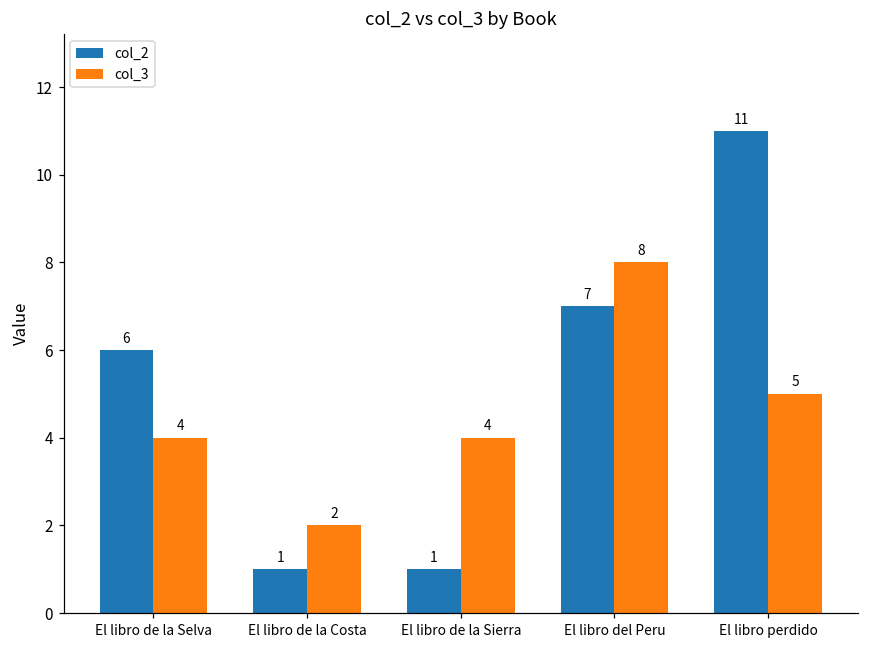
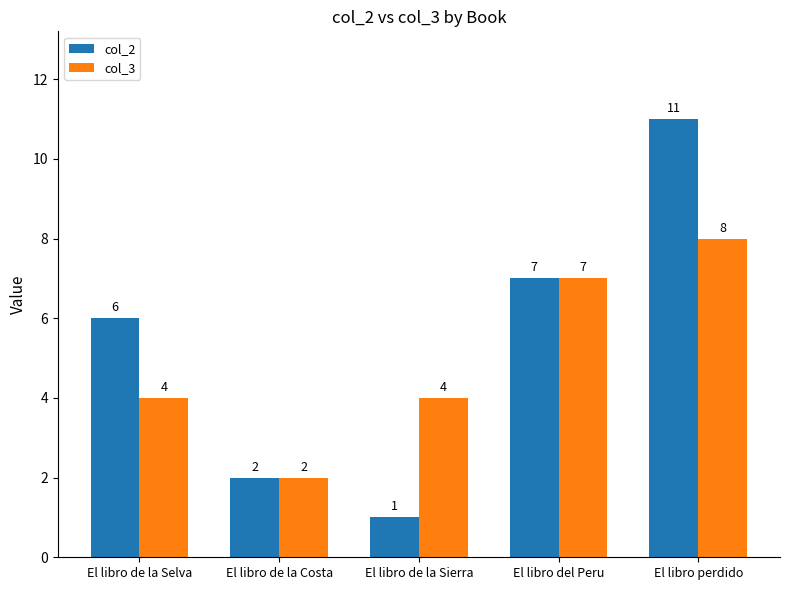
col_2, El libro de la Costa: 1 -> 2
col_3, El libro del Peru: 8 -> 7
col_3, El libro perdido: 5 -> 8
